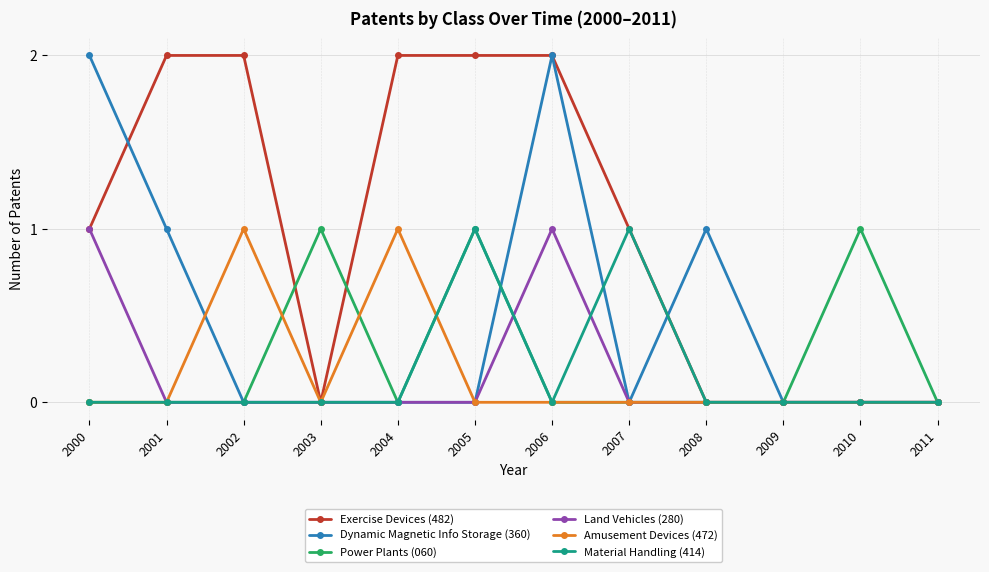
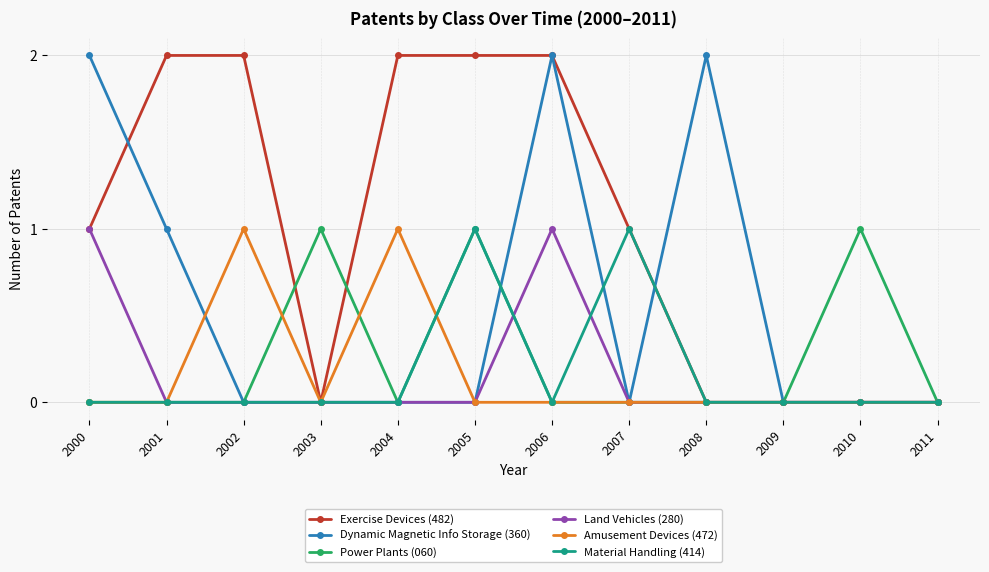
Dynamic Magnetic Info Storage (360), 2008: 1 -> 2
